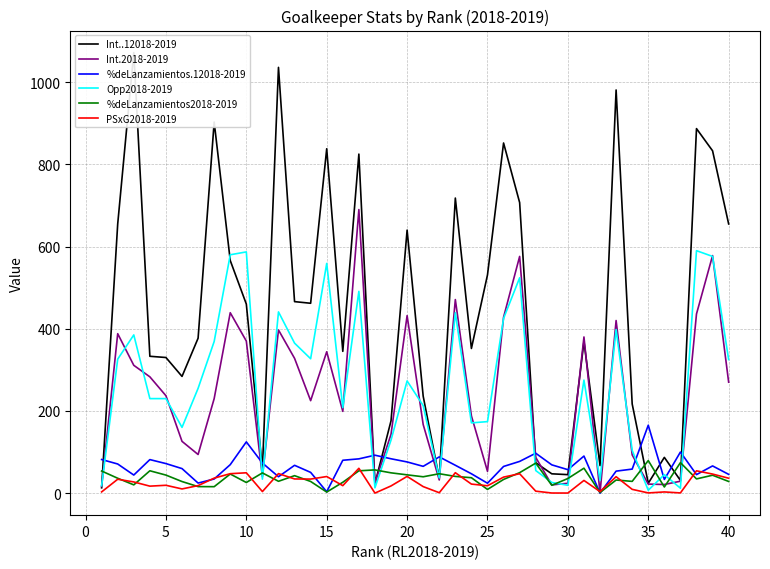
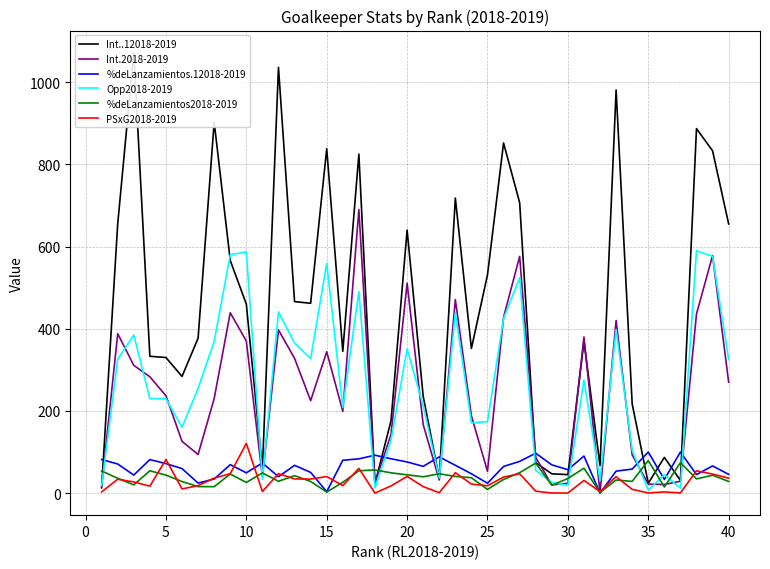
PSxG2018-2019, 5: 20 -> 80
%deLanzamientos.12018-2019, 10: 120 -> 50
PSxG2018-2019, 10: 50 -> 120
Int.2018-2019, 20: 430 -> 510
Opp2018-2019, 20: 270 -> 350
%deLanzamientos.12018-2019, 35: 170 -> 100
